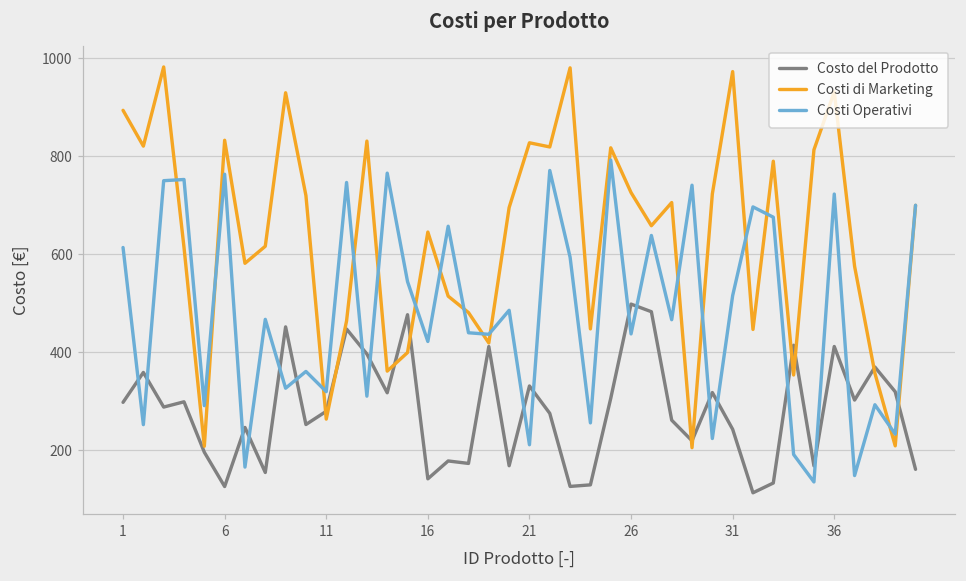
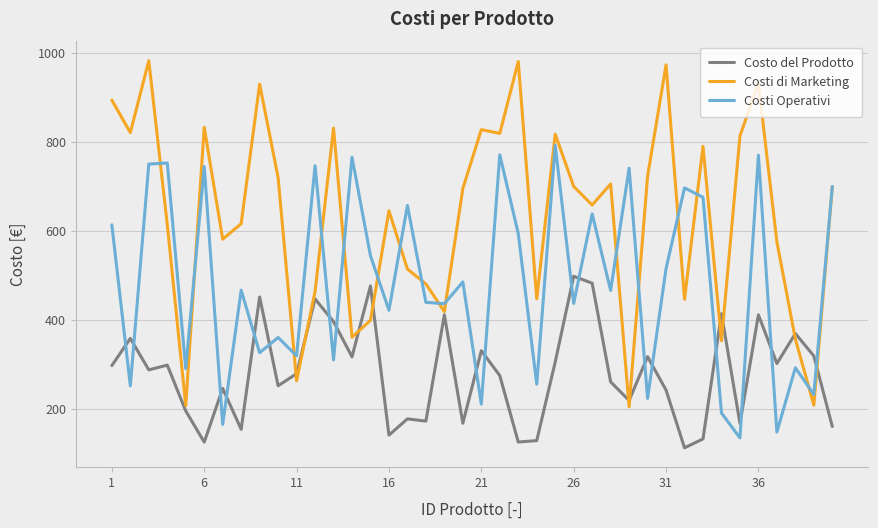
Costi Operativi, 6: 760 -> 740
Costi di Marketing, 26: 730 -> 700
Costi Operativi, 36: 720 -> 770
